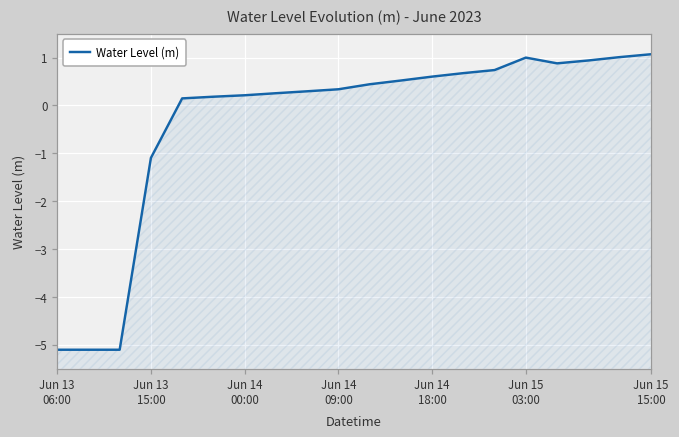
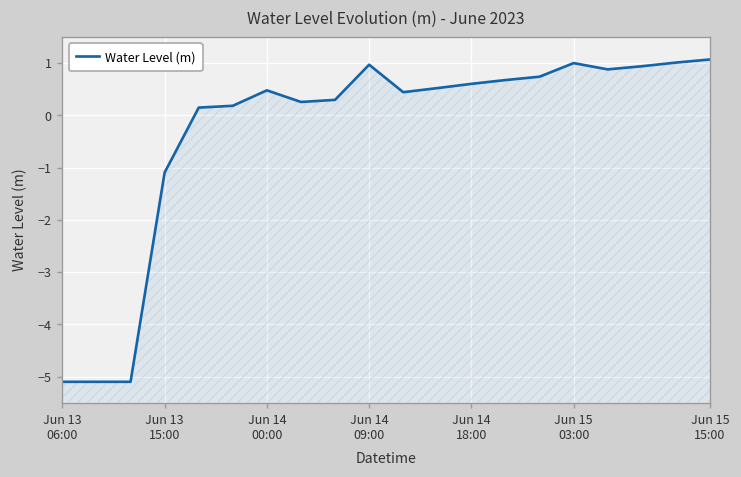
Jun 14 00:00: 0.2 -> 0.5
Jun 14 09:00: 0.3 -> 1.0
